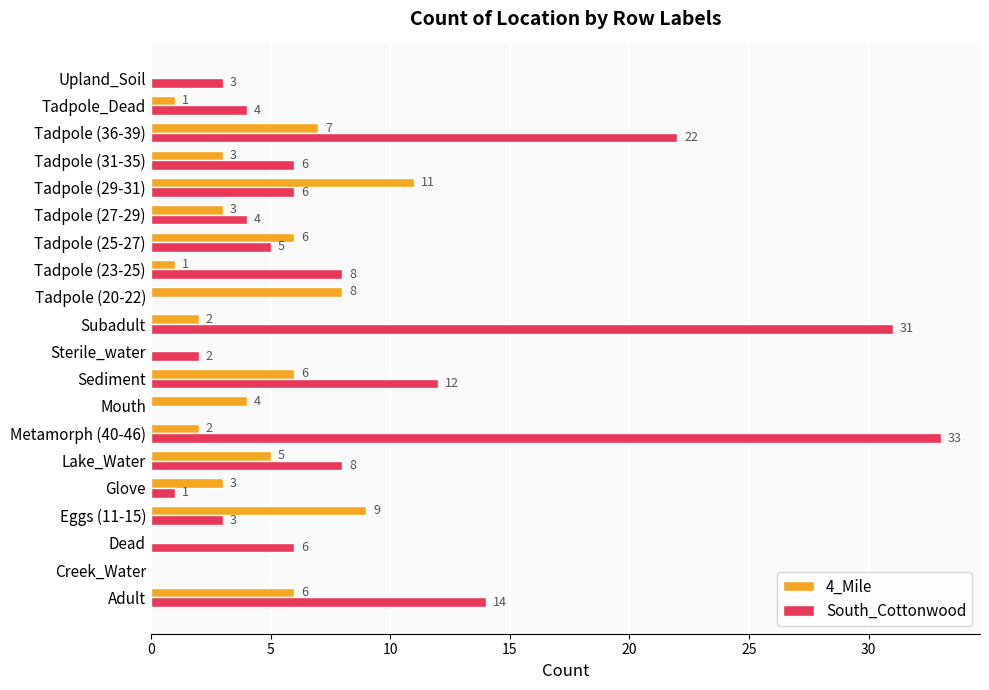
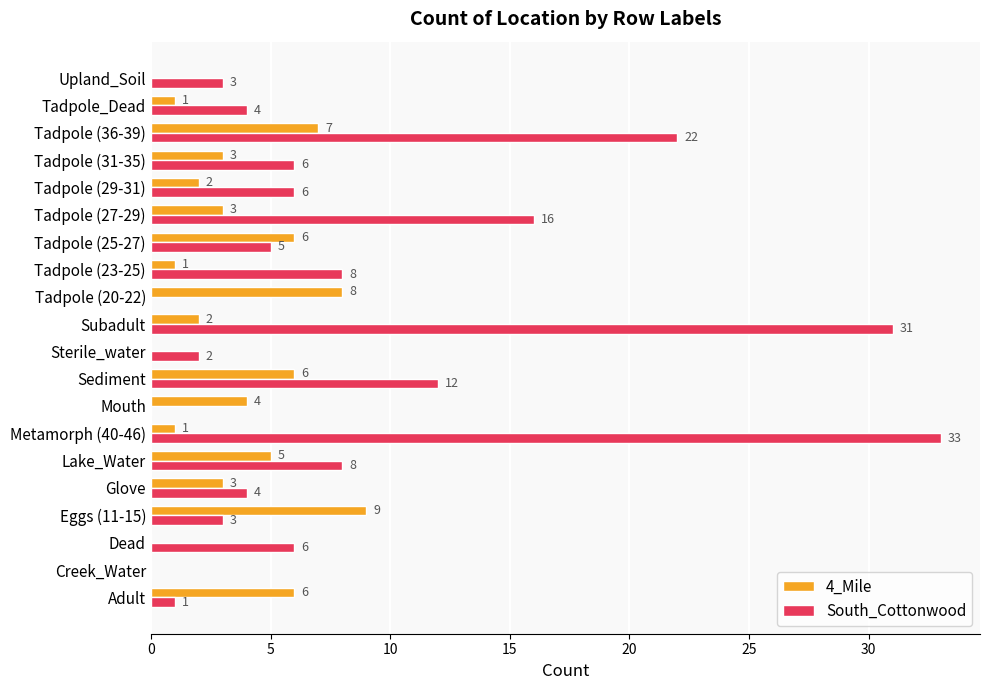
4_Mile, Tadpole (29-31): 11 -> 2
South_Cottonwood, Tadpole (27-29): 4 -> 16
4_Mile, Metamorph (40-46): 2 -> 1
South_Cottonwood, Glove: 1 -> 4
South_Cottonwood, Adult: 14 -> 1
